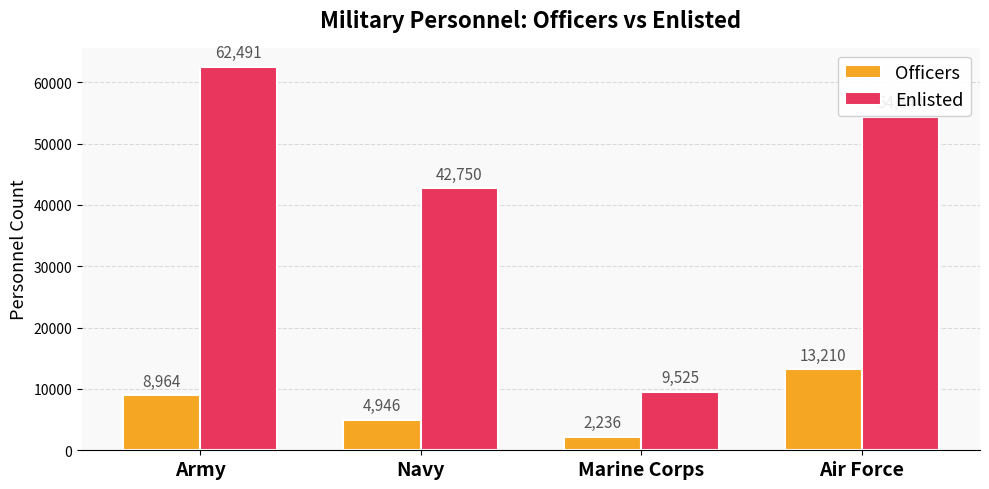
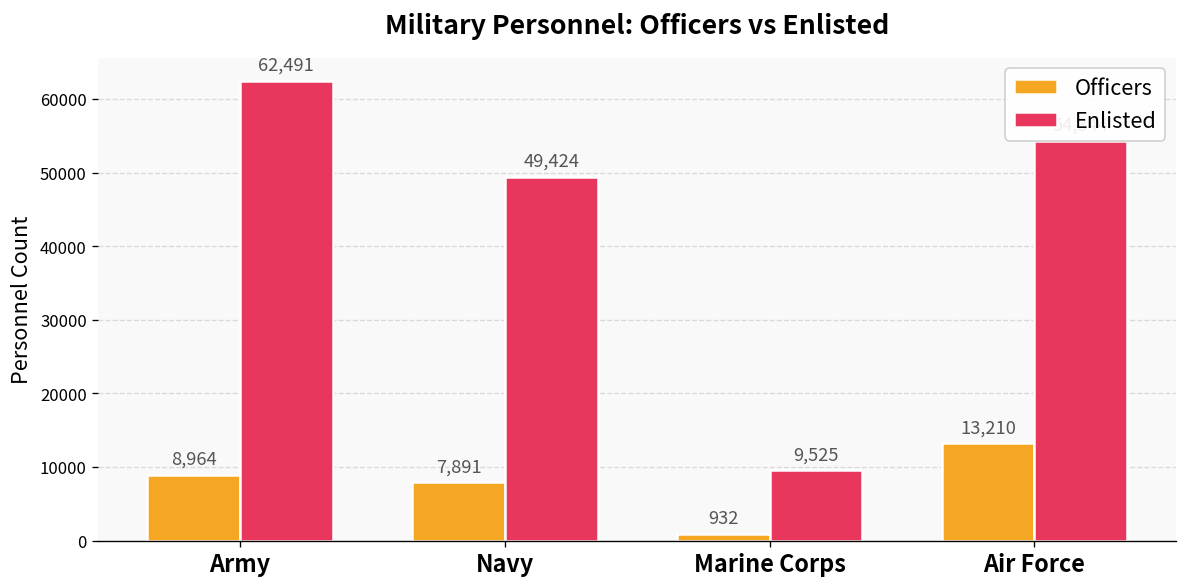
Officers, Navy: 4,946 -> 7,891
Enlisted, Navy: 42,750 -> 49,424
Officers, Marine Corps: 2,236 -> 932
